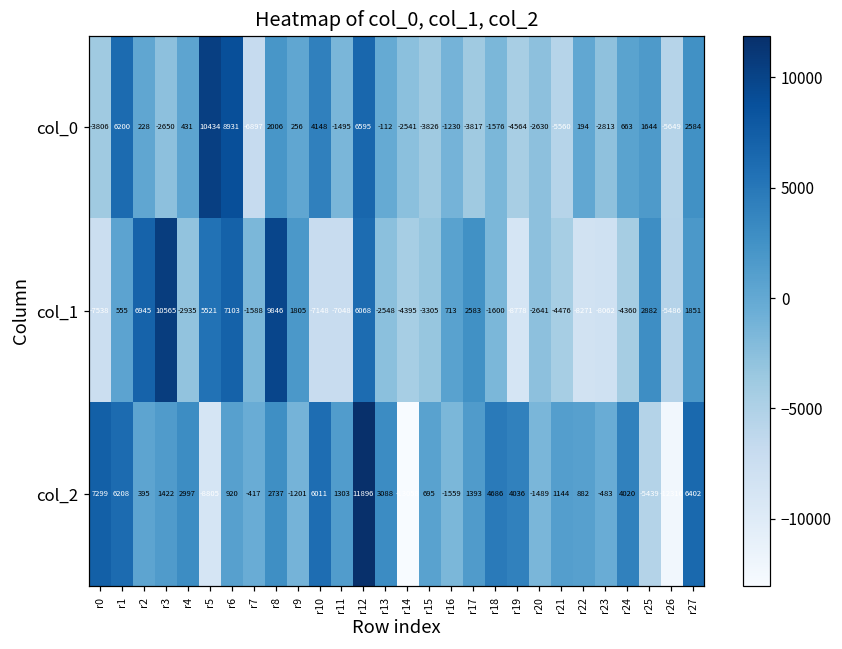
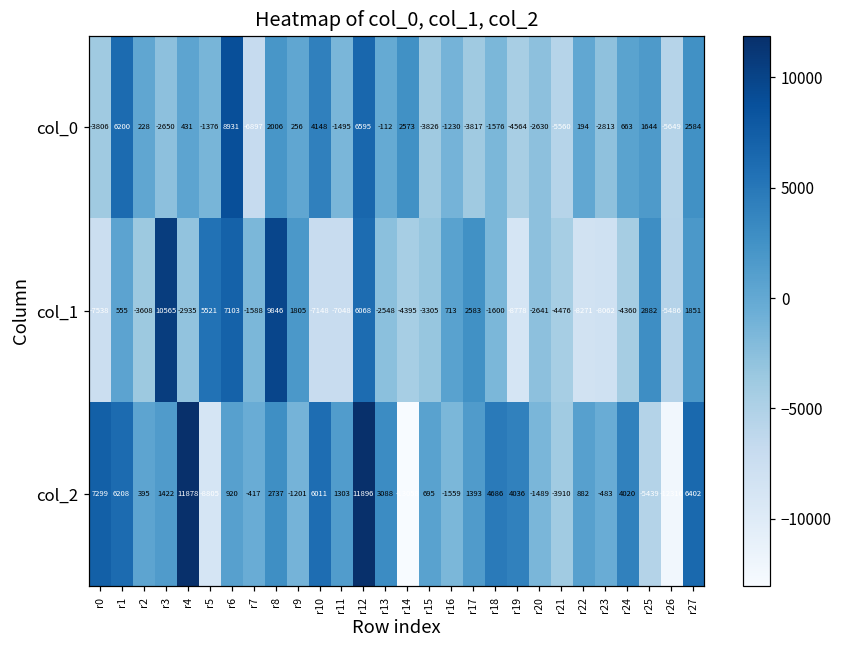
col_0, r5: 10434 -> -1376
col_0, r14: -2541 -> 2573
col_1, r2: 6945 -> -3608
col_2, r4: 2997 -> 11878
col_2, r21: 1144 -> -3910
